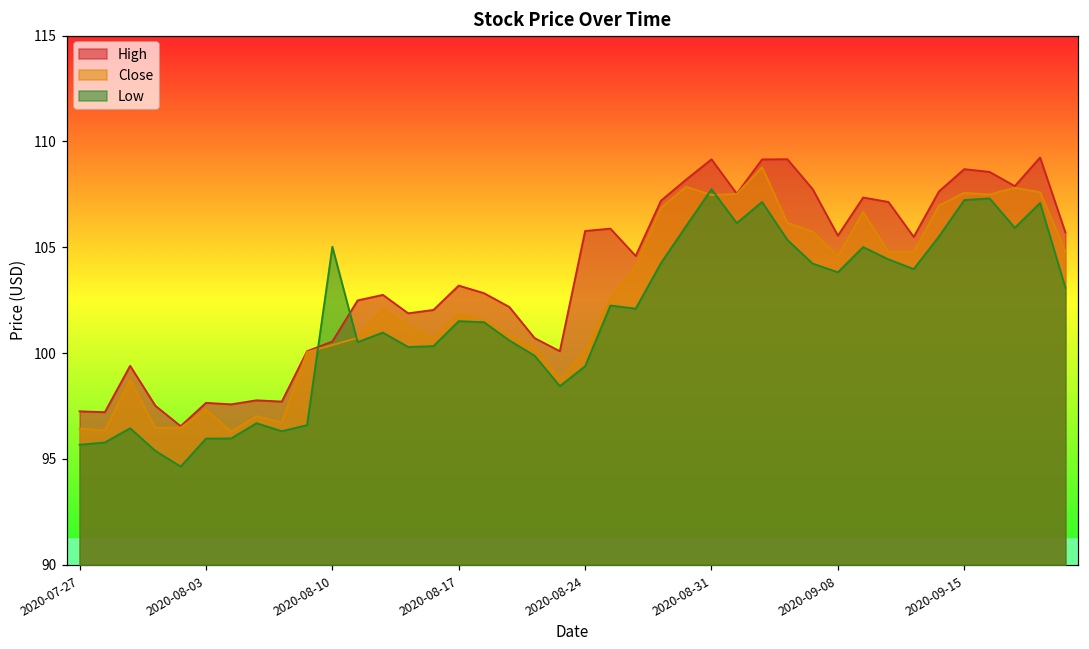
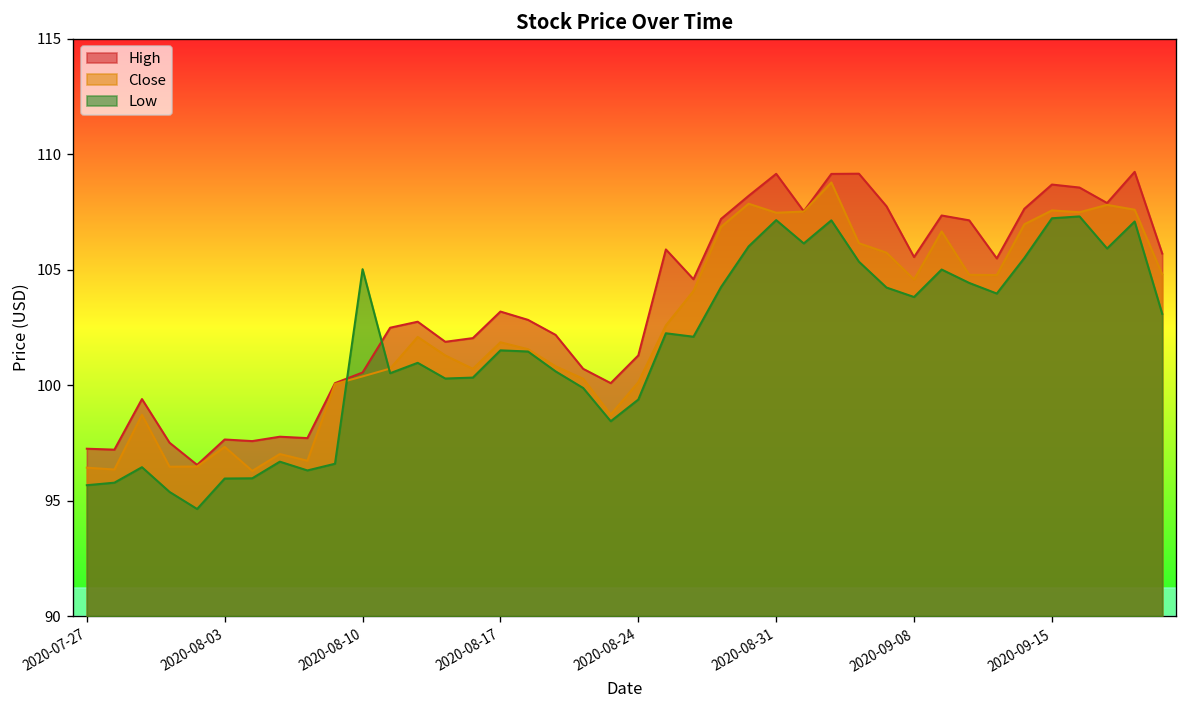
High, 2020-08-24: 105.8 -> 101.3
Low, 2020-08-31: 107.7 -> 107.2
